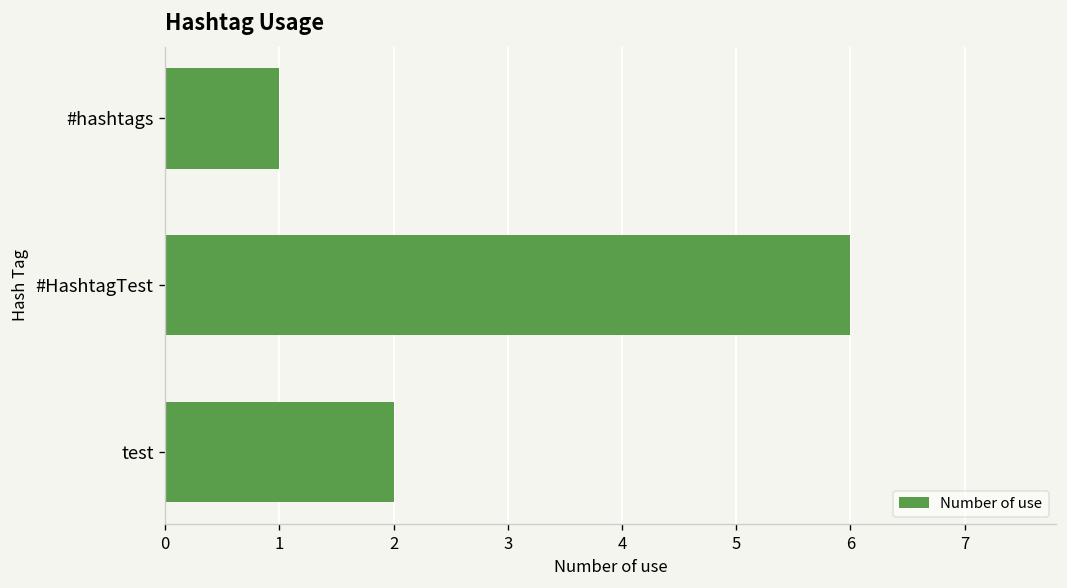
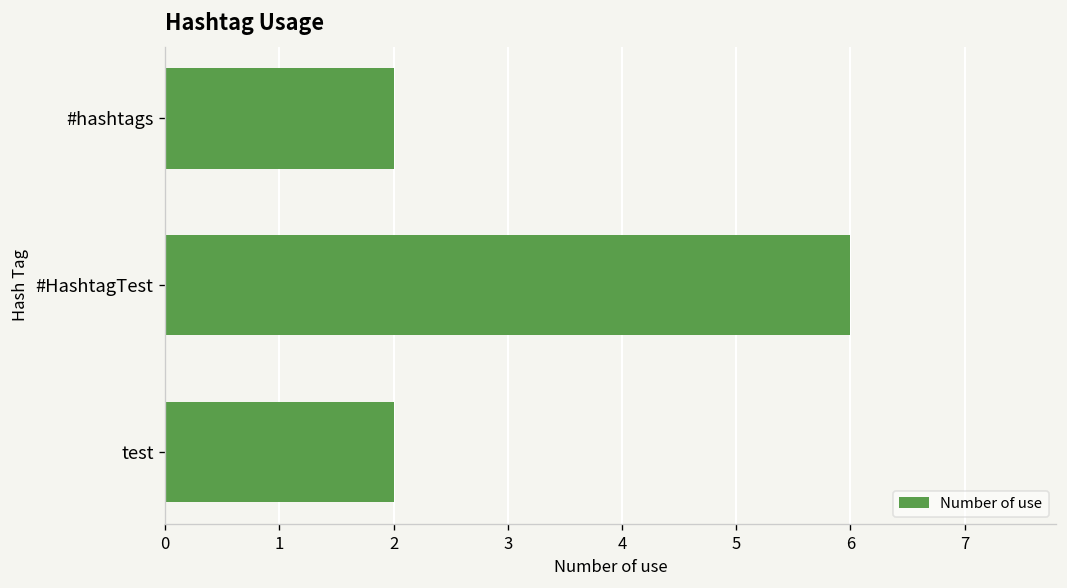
#hashtags: 1 -> 2
